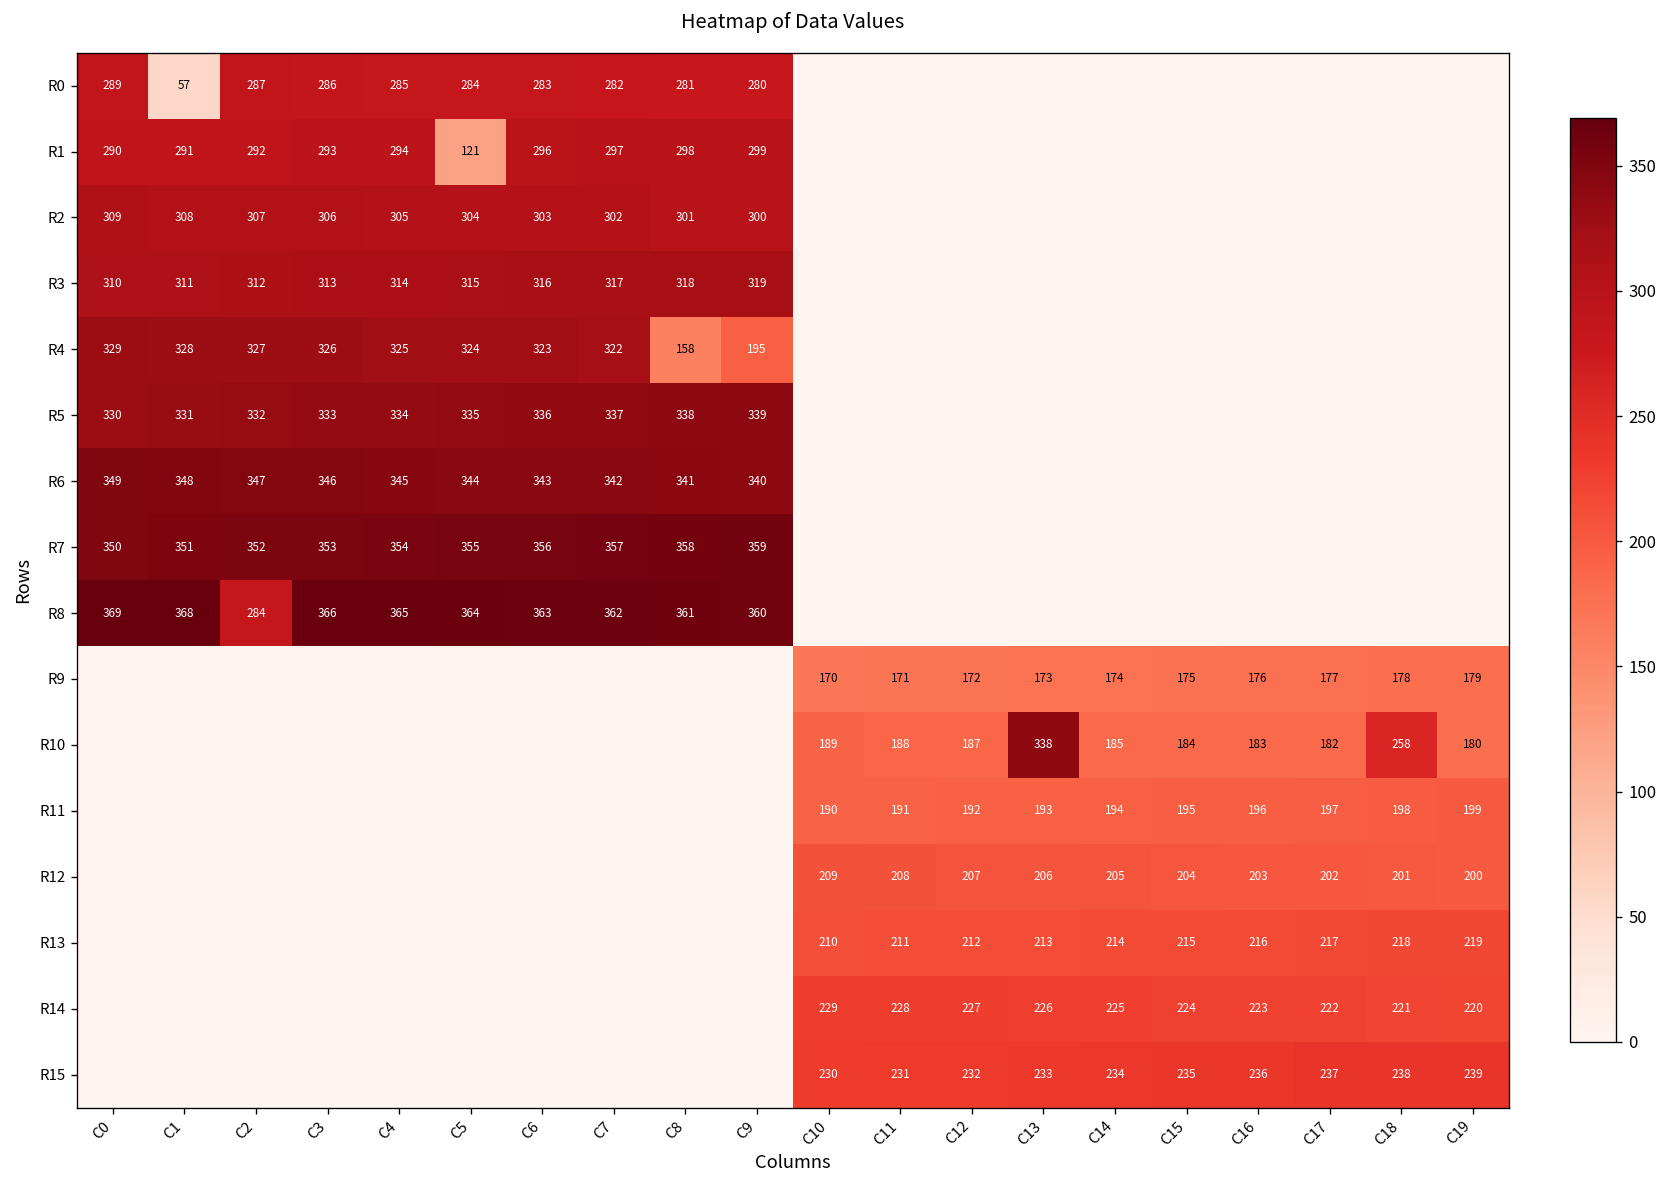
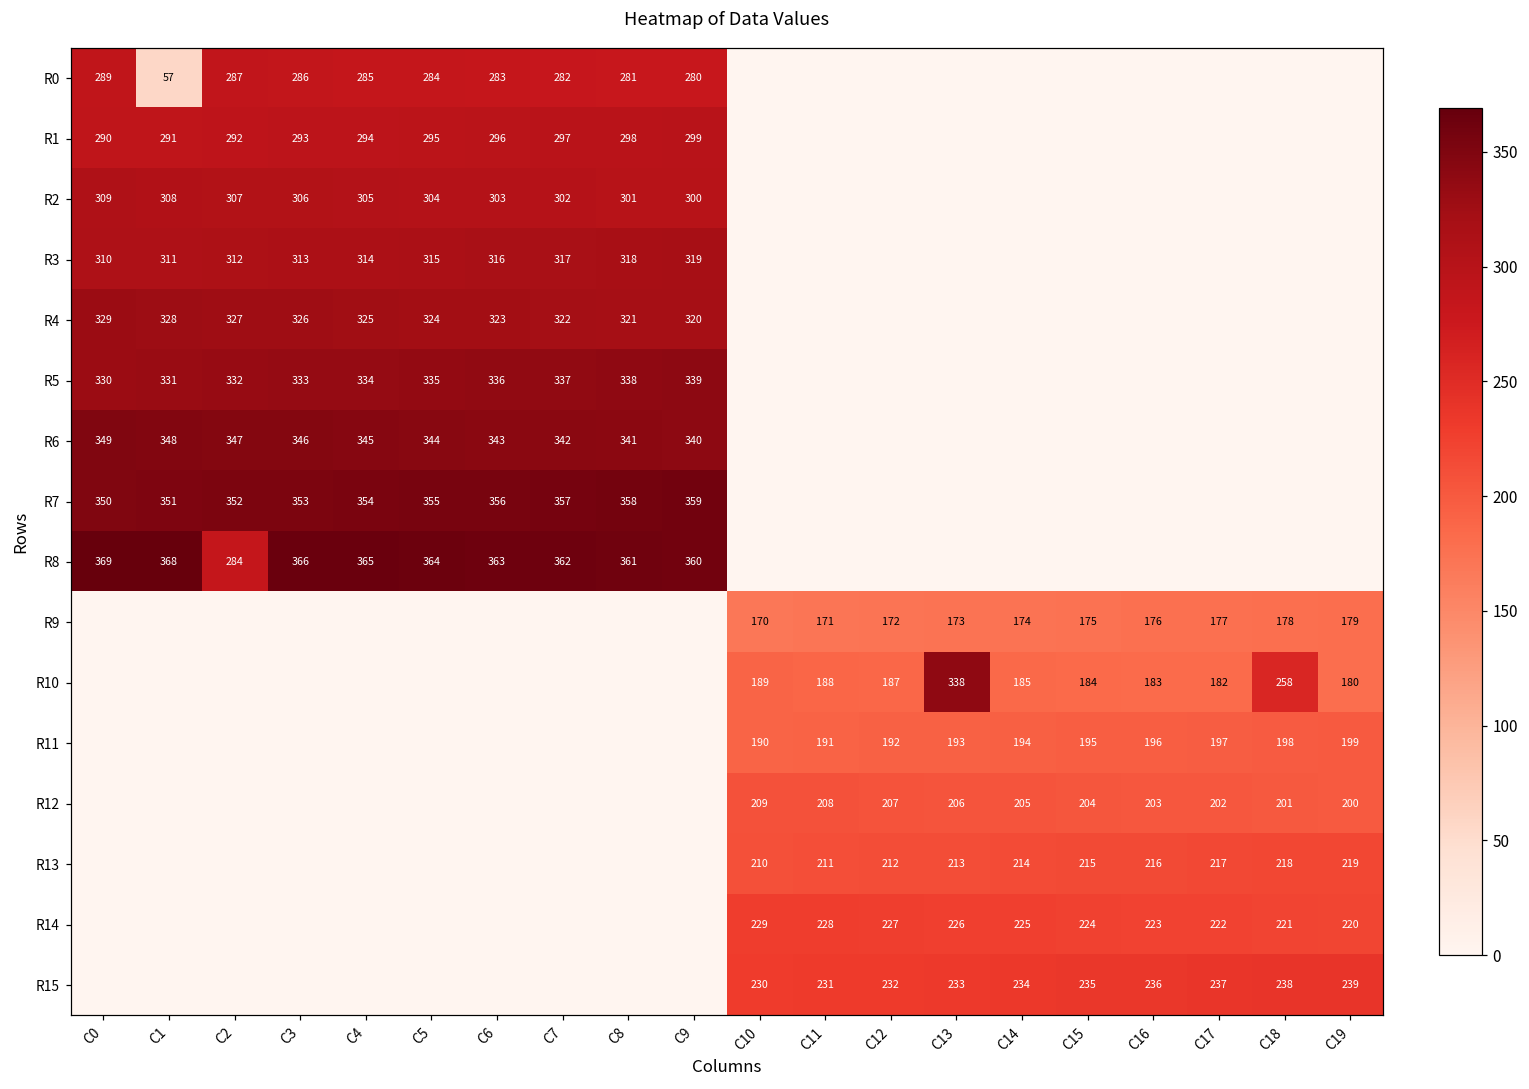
R1, C5: 121 -> 295
R4, C8: 158 -> 321
R4, C9: 195 -> 320
